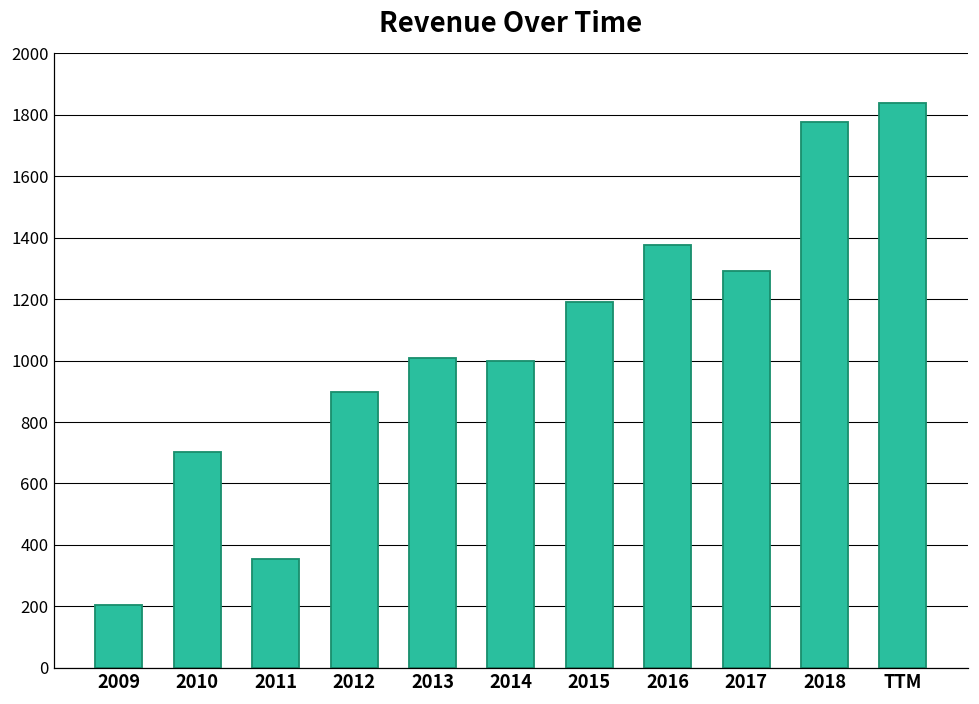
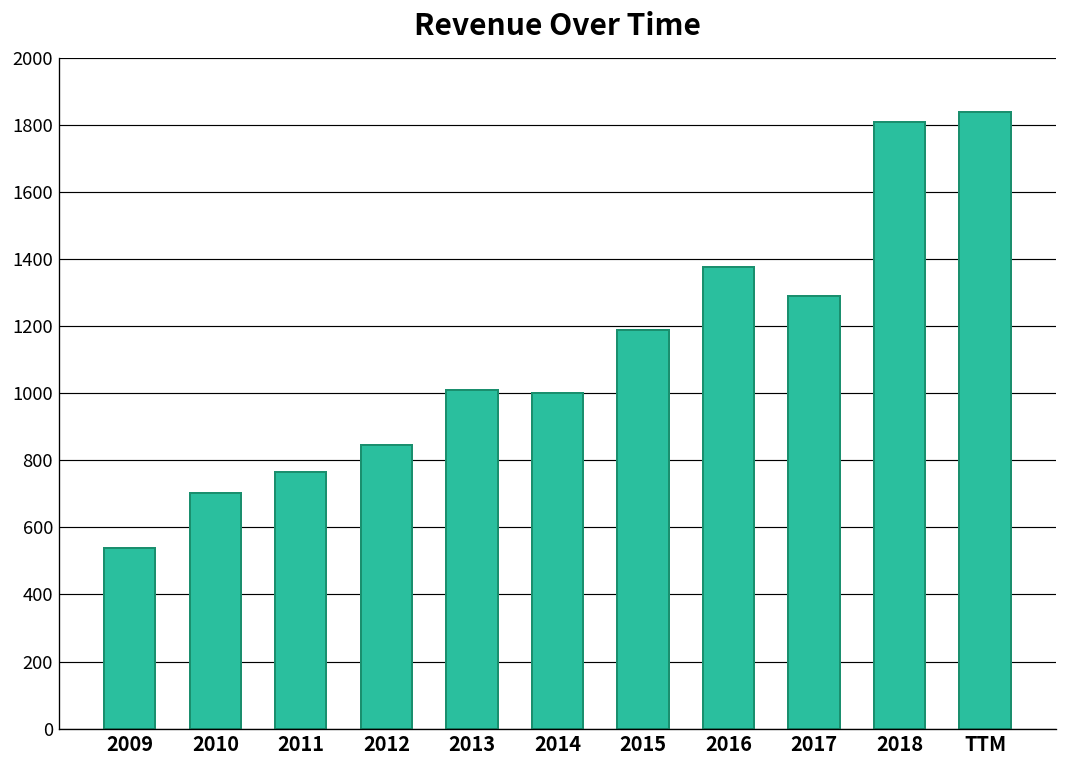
2009: 210 -> 540
2011: 360 -> 770
2012: 900 -> 850
2018: 1780 -> 1810
